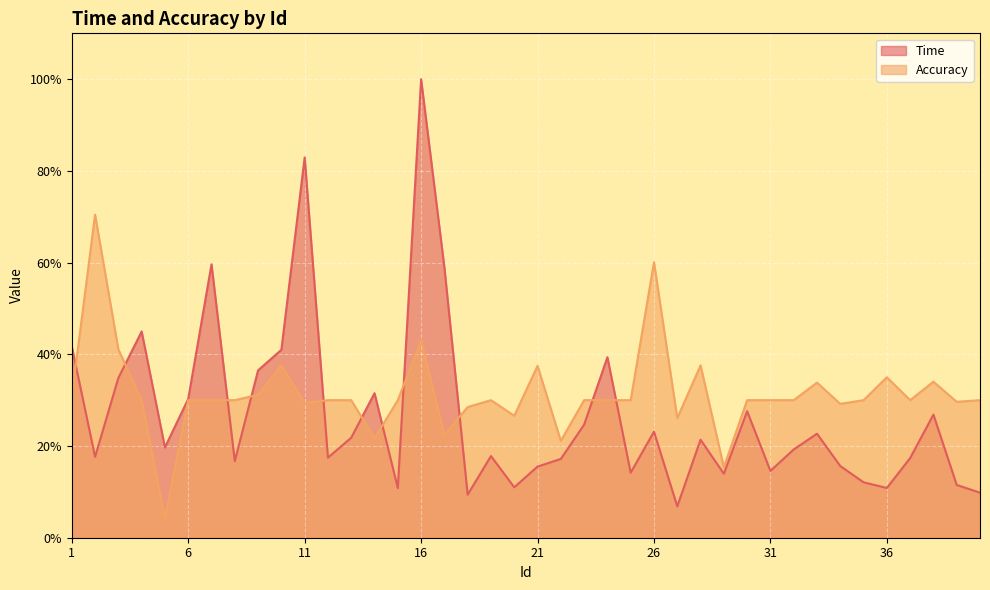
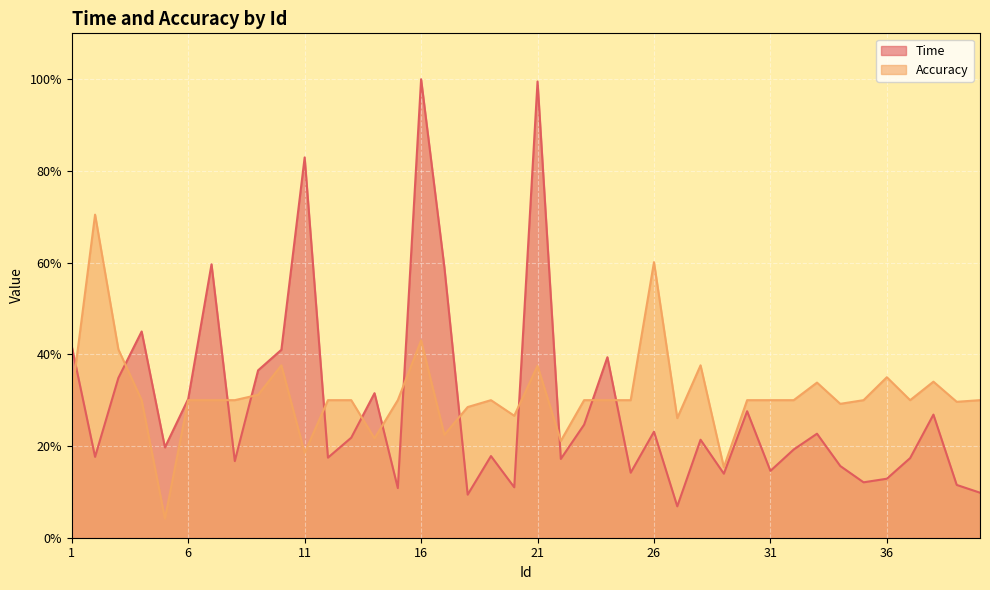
Accuracy, 11: 29% -> 19%
Time, 21: 16% -> 100%
Time, 36: 11% -> 13%
